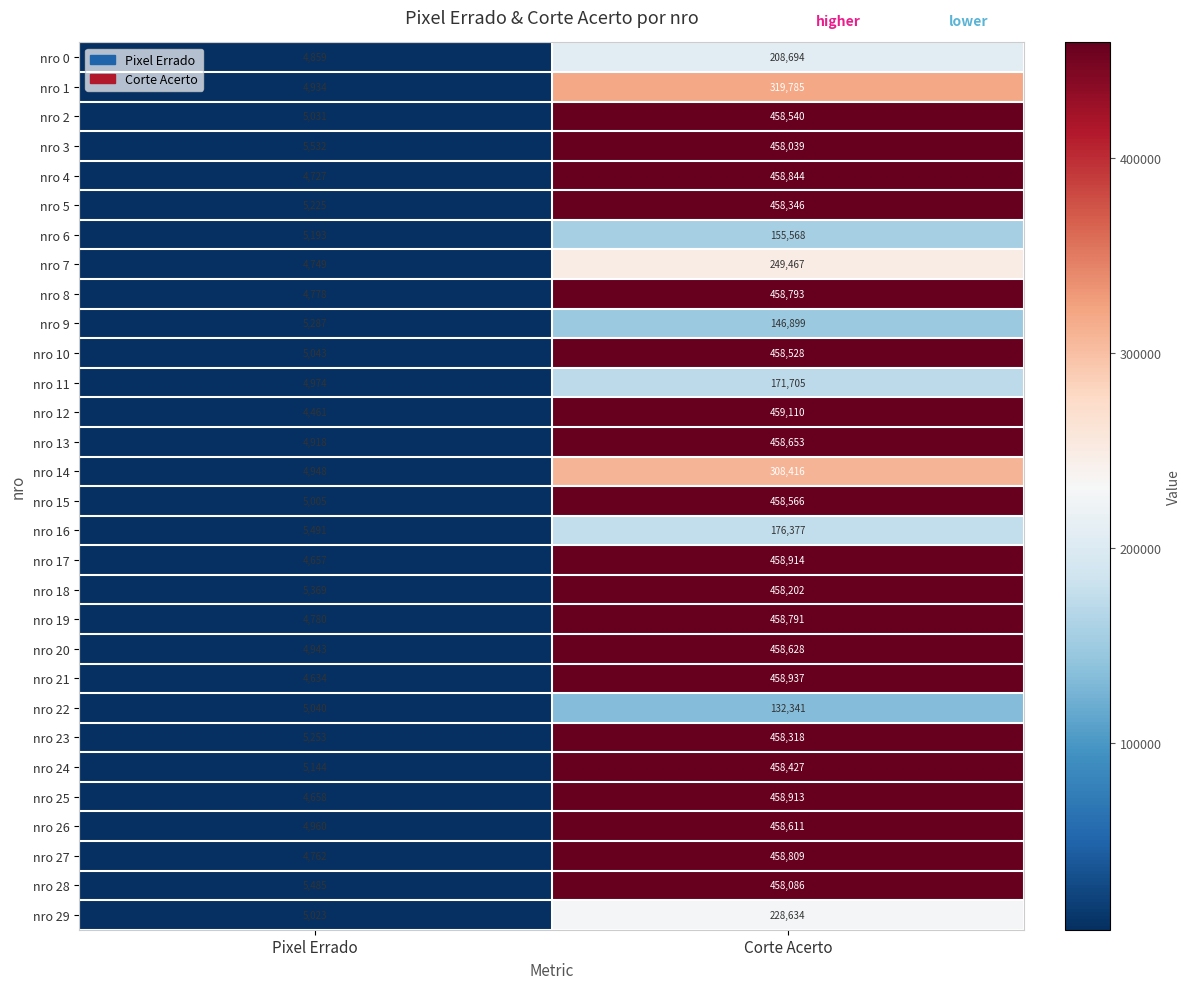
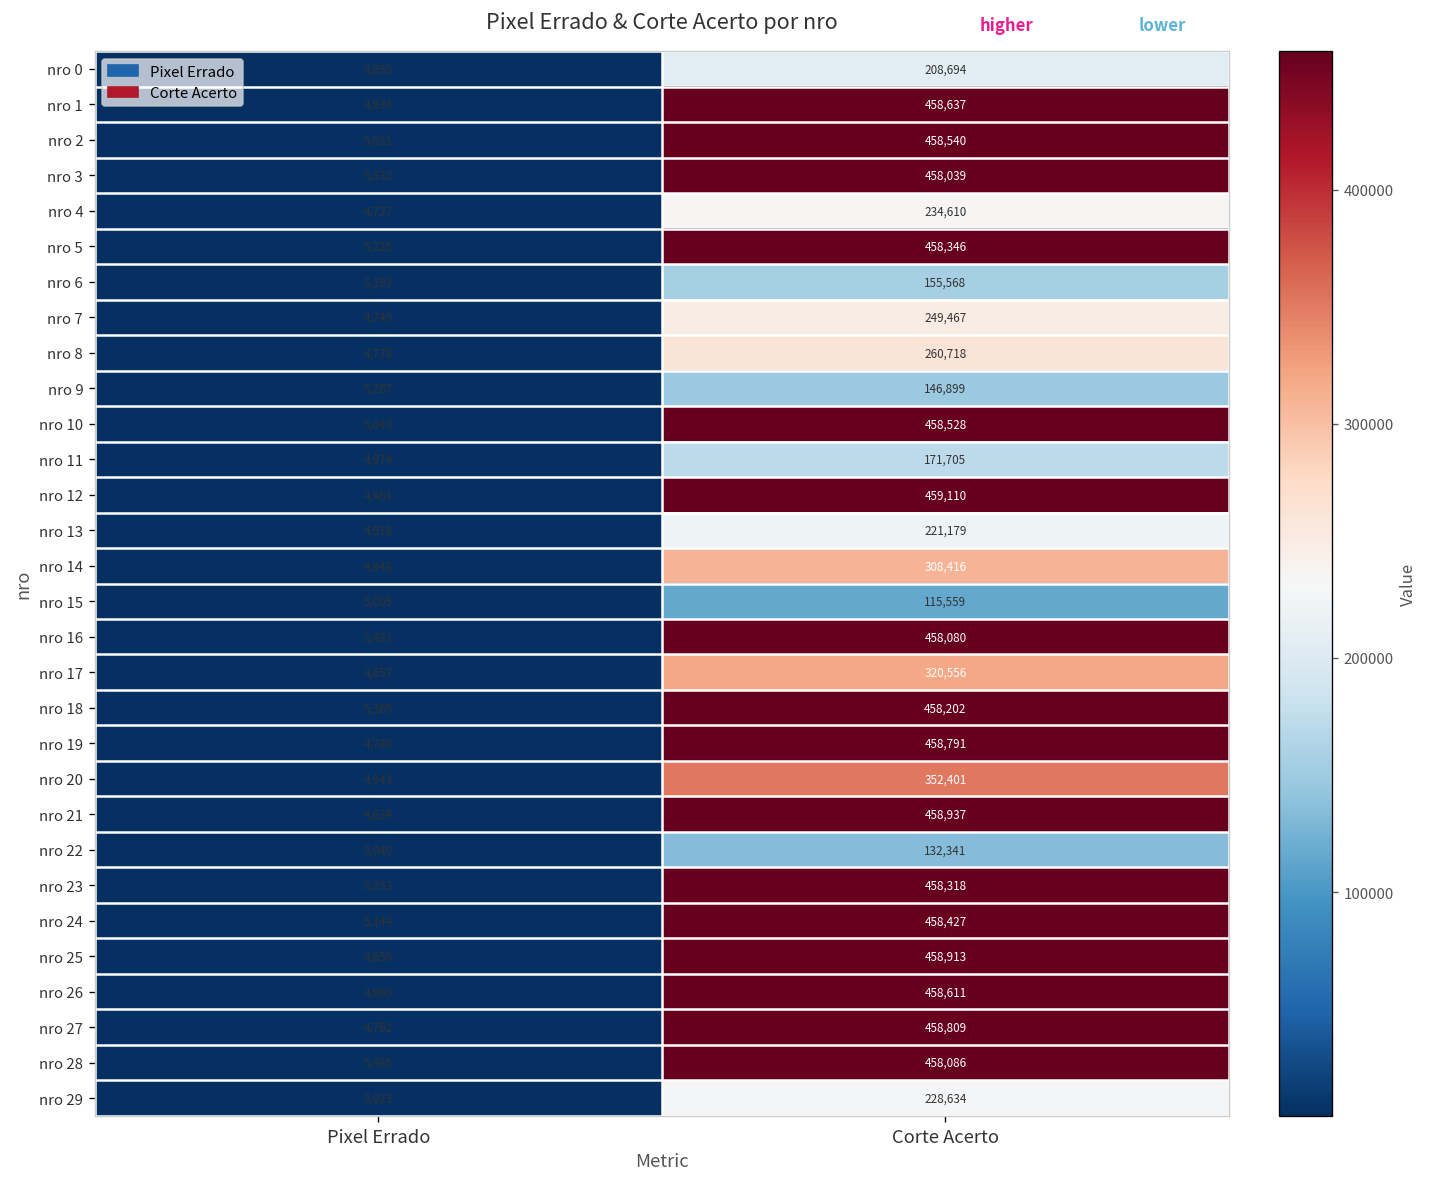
nro 1, Corte Acerto: 319,785 -> 458,637
nro 4, Corte Acerto: 458,844 -> 234,610
nro 8, Corte Acerto: 458,793 -> 260,718
nro 13, Corte Acerto: 458,653 -> 221,179
nro 15, Corte Acerto: 458,566 -> 115,559
nro 16, Corte Acerto: 176,377 -> 458,080
nro 17, Corte Acerto: 458,914 -> 320,556
nro 20, Corte Acerto: 458,628 -> 352,401
